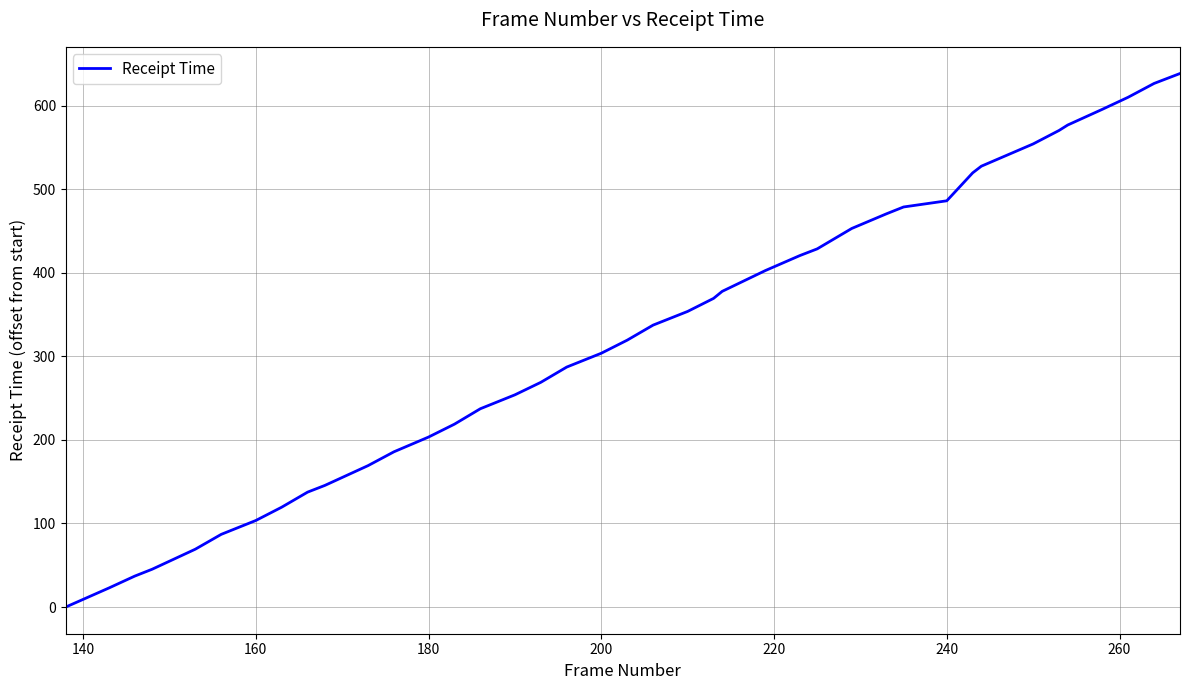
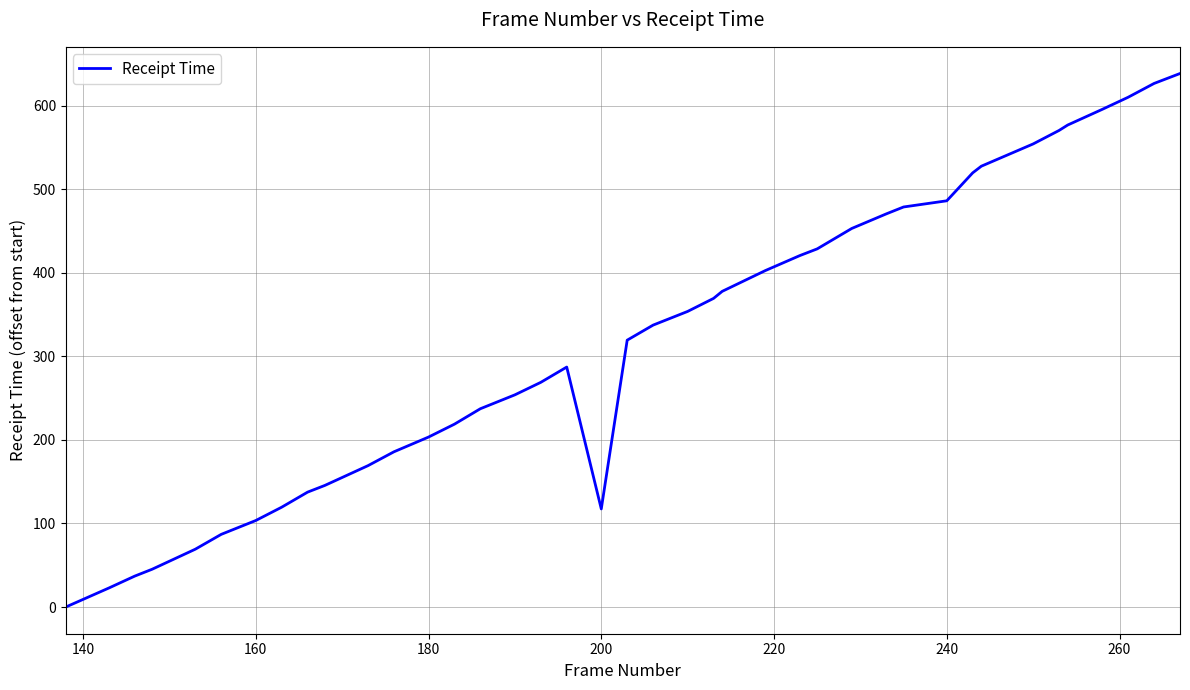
200: 300 -> 120
